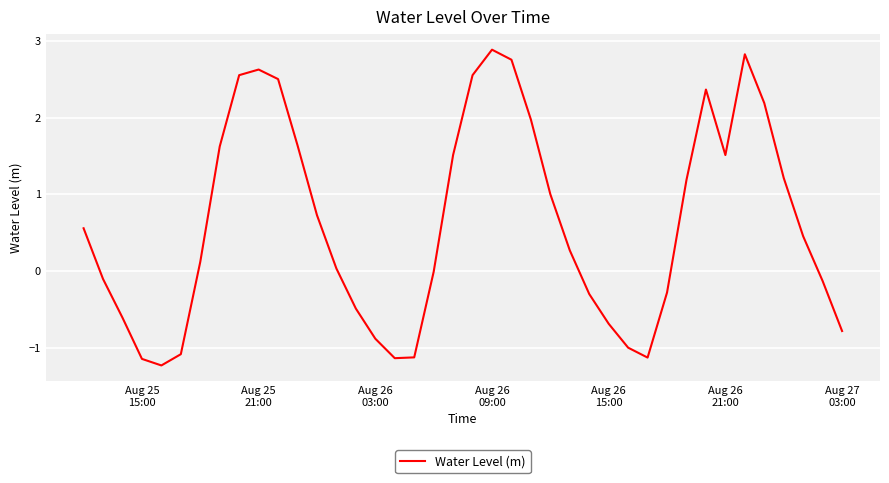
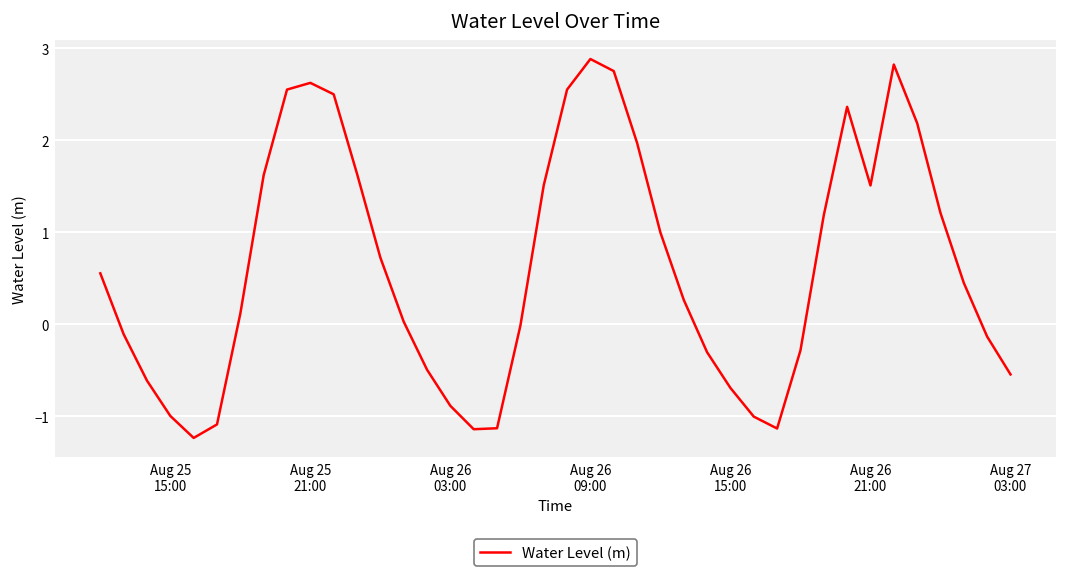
Aug 25 15:00: -1.1 -> -1.0
Aug 27 03:00: -0.8 -> -0.5
